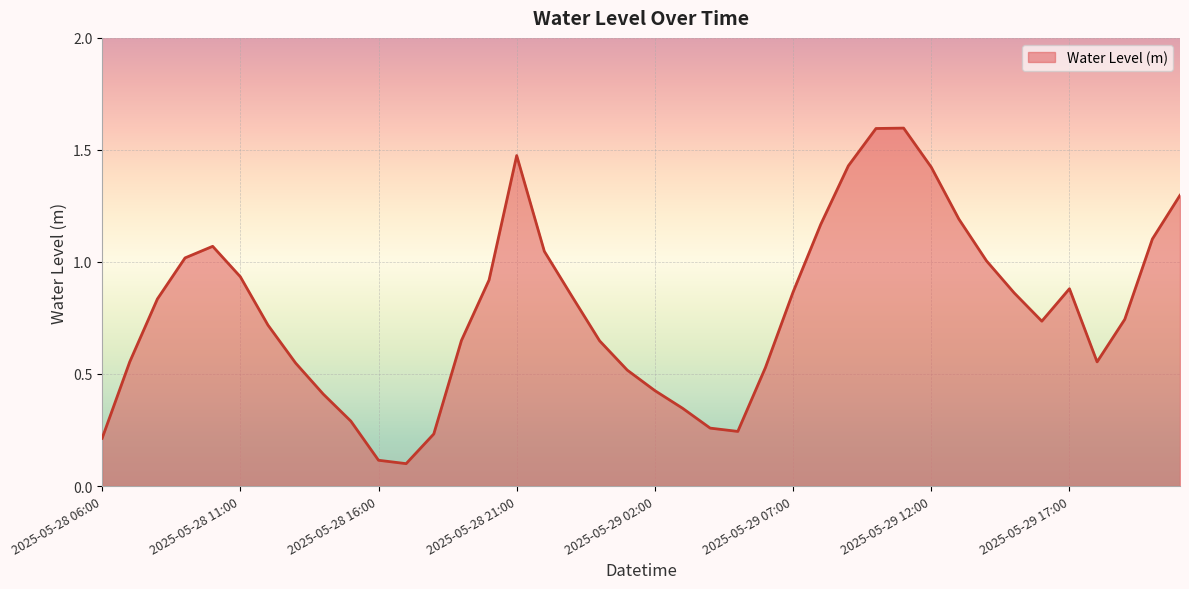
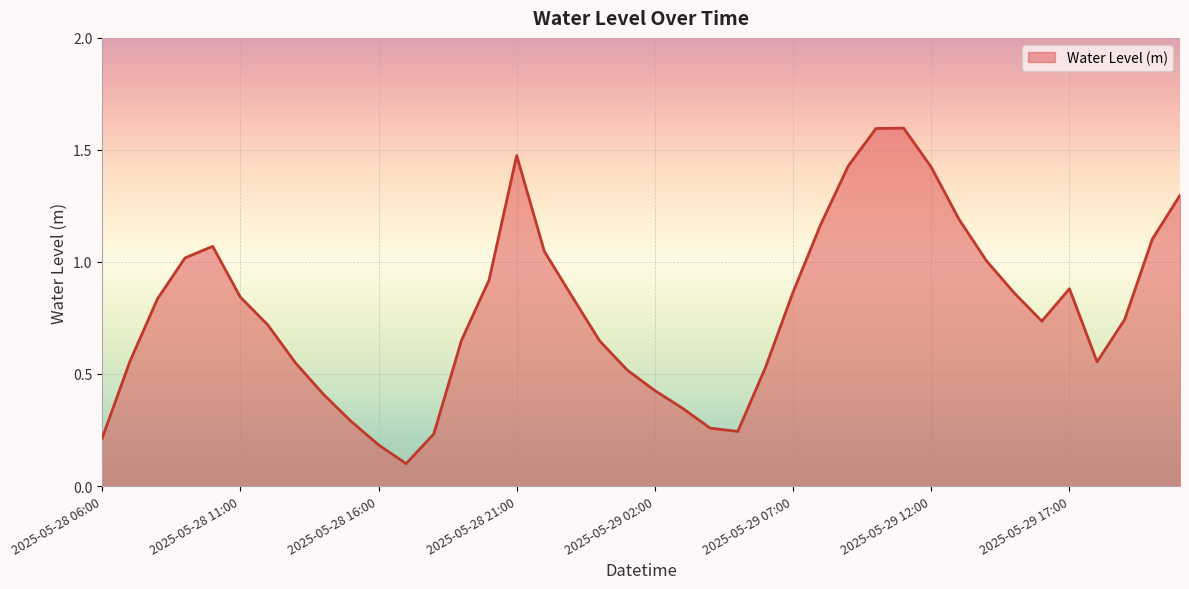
2025-05-28 11:00: 0.93 -> 0.84
2025-05-28 16:00: 0.12 -> 0.18
